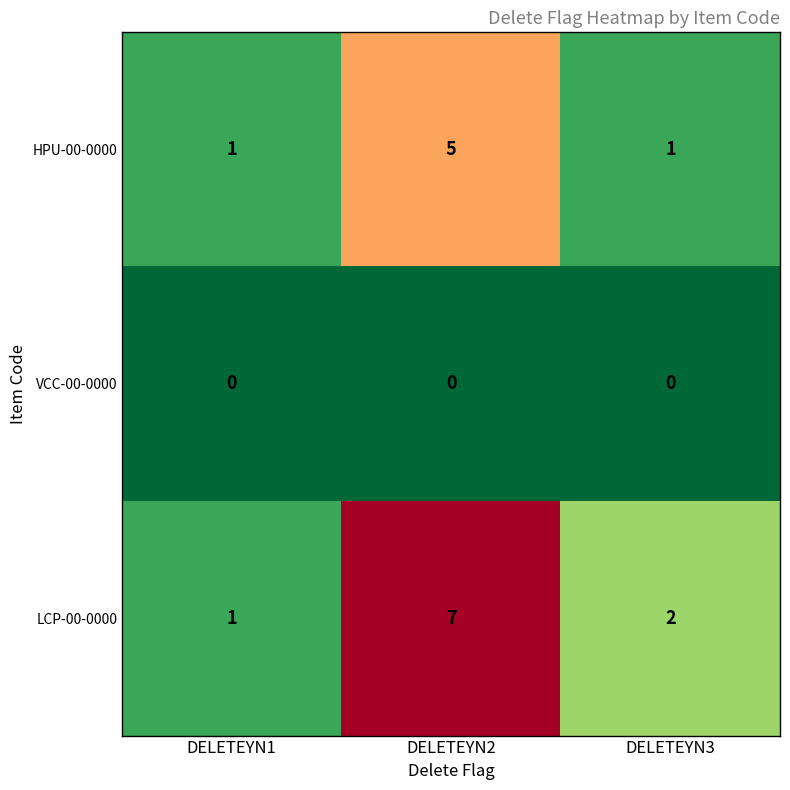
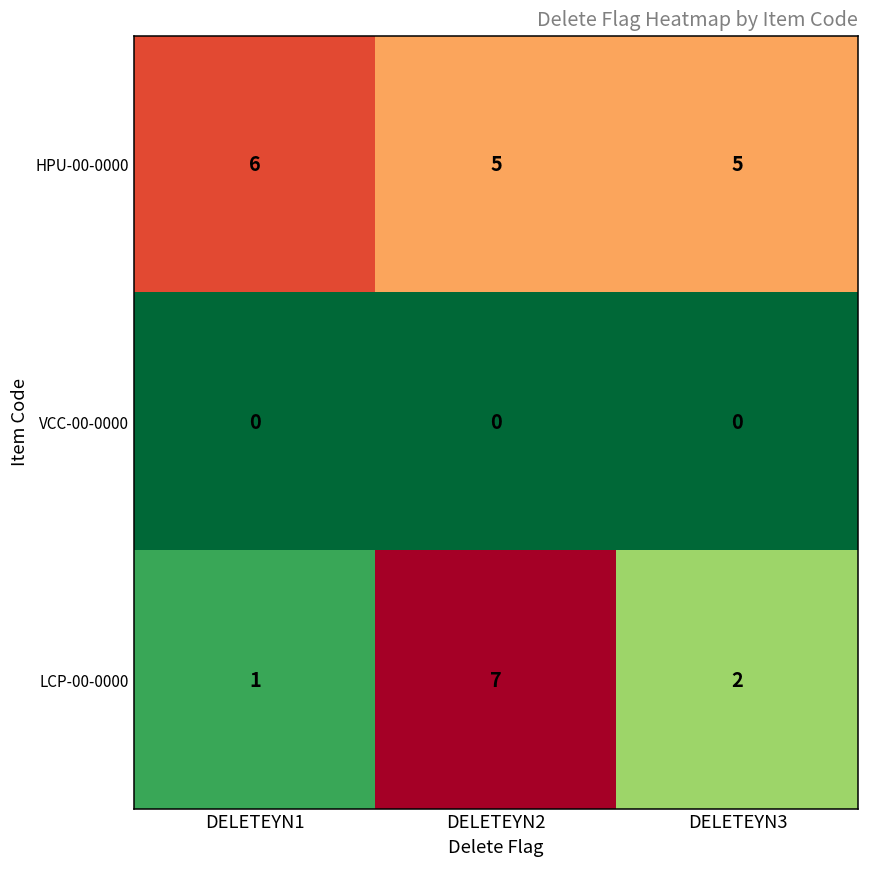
HPU-00-0000, DELETEYN1: 1 -> 6
HPU-00-0000, DELETEYN3: 1 -> 5
